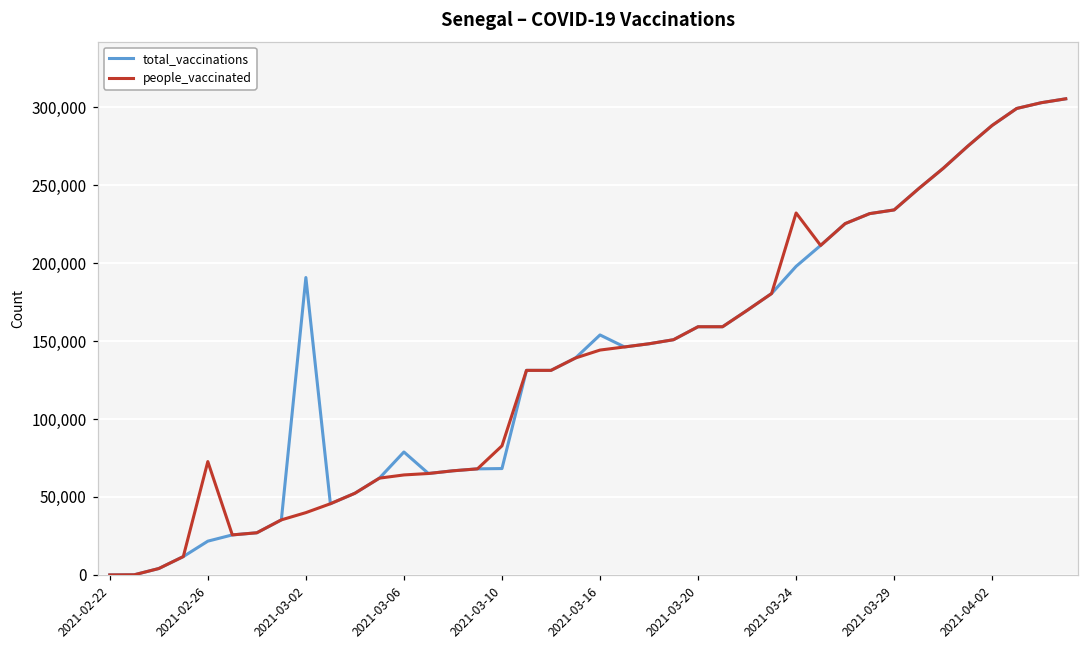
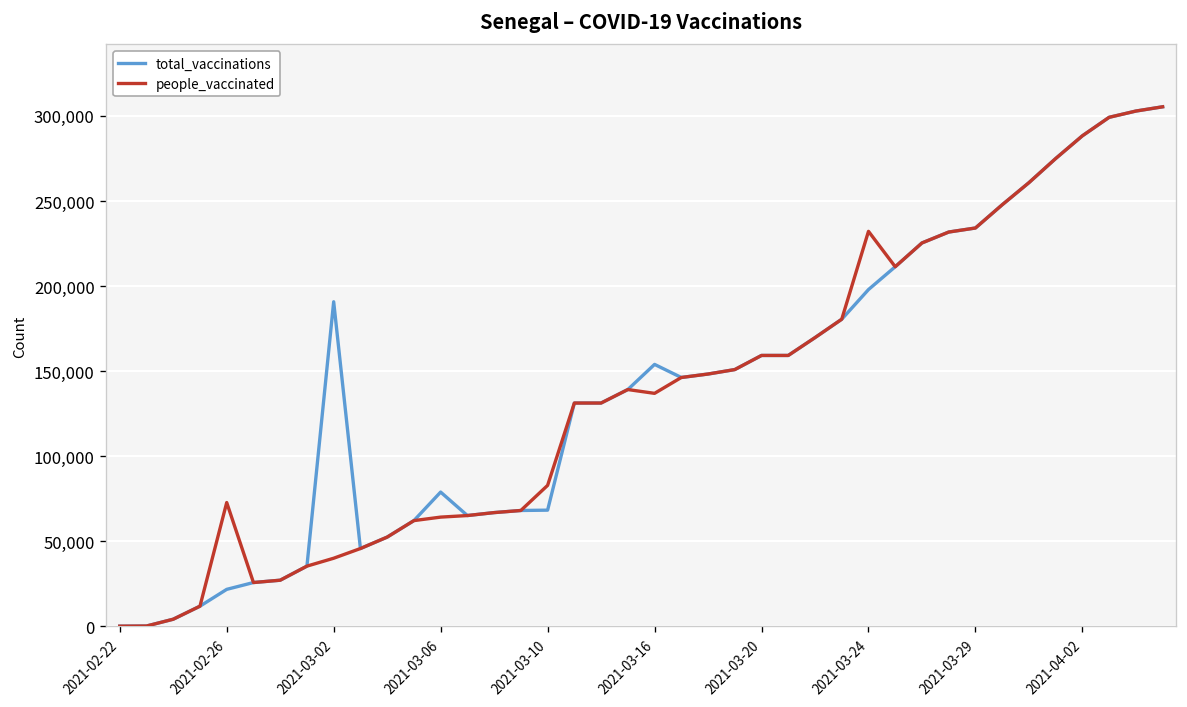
people_vaccinated, 2021-03-16: 144,000 -> 137,000
